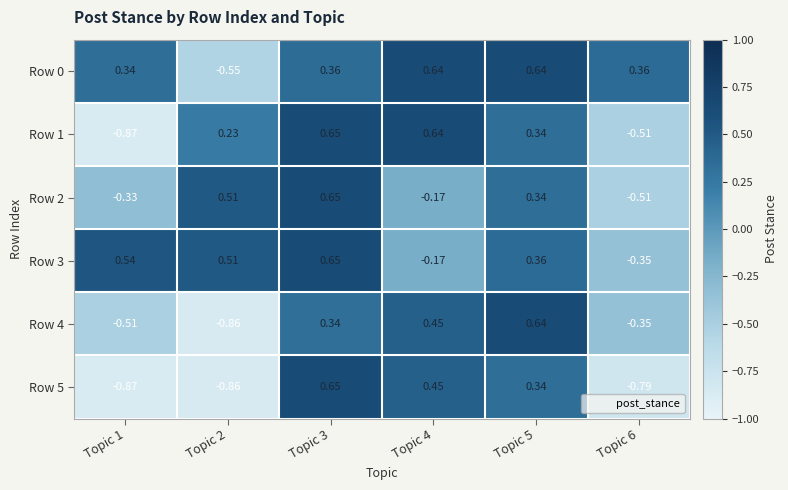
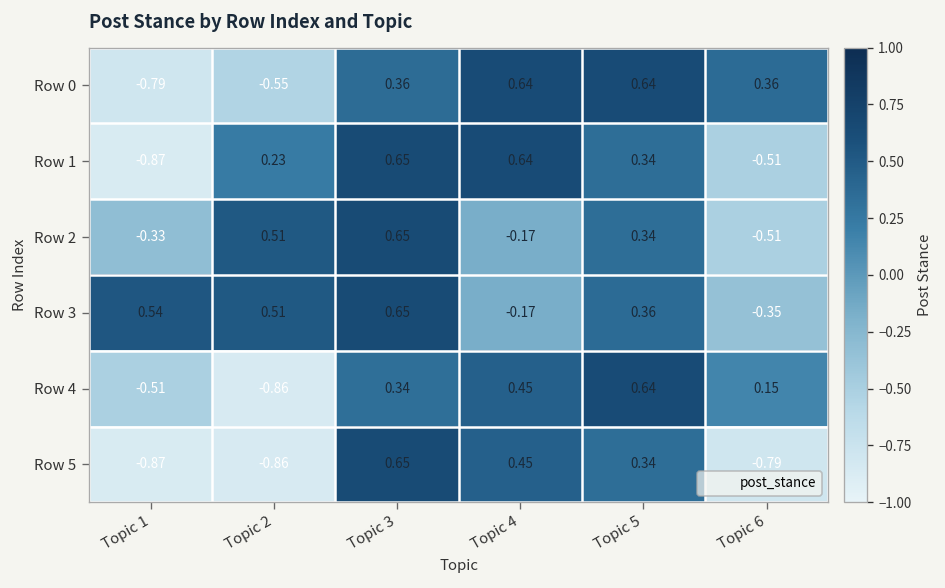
Row 0, Topic 1: 0.34 -> -0.79
Row 4, Topic 6: -0.35 -> 0.15
